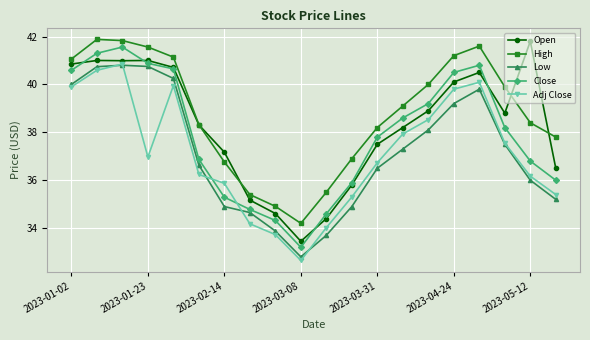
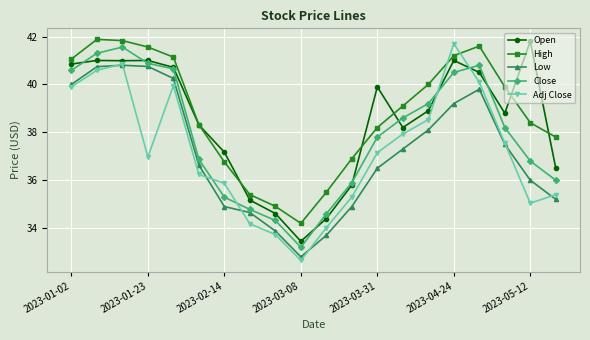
Open, 2023-03-31: 37.5 -> 39.9
Adj Close, 2023-03-31: 36.7 -> 37.2
Open, 2023-04-24: 40.1 -> 41.0
Adj Close, 2023-04-24: 39.8 -> 41.7
Adj Close, 2023-05-12: 36.2 -> 35.0
